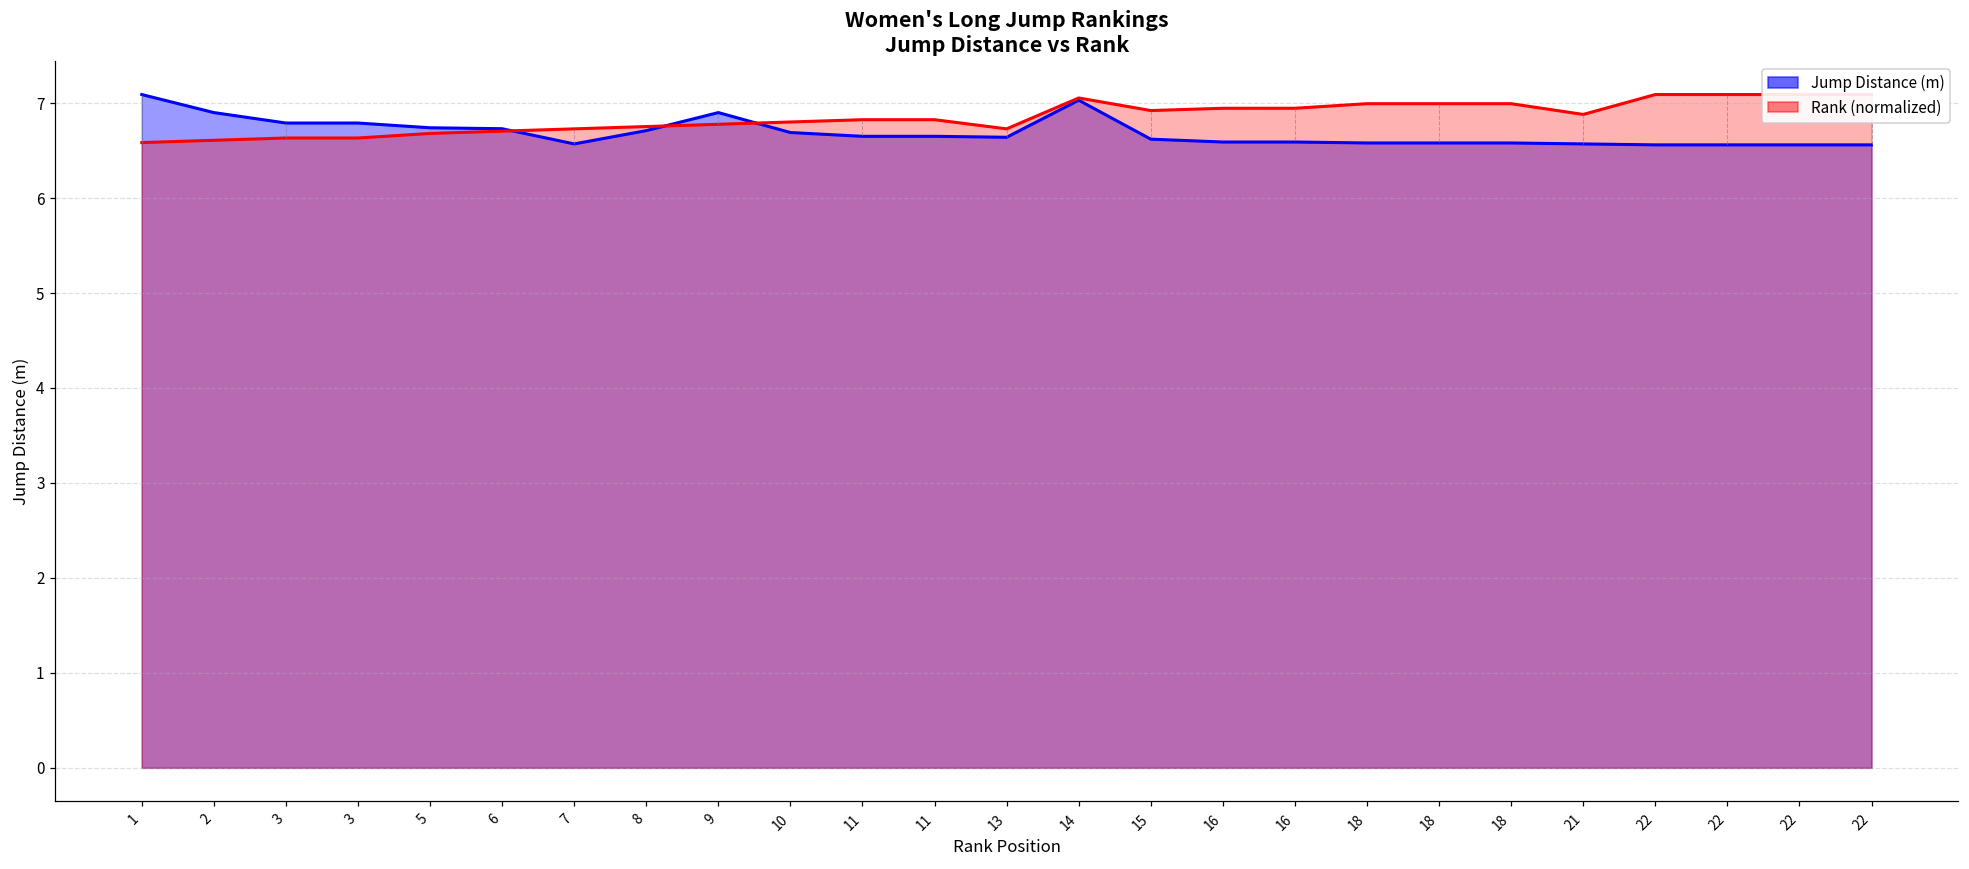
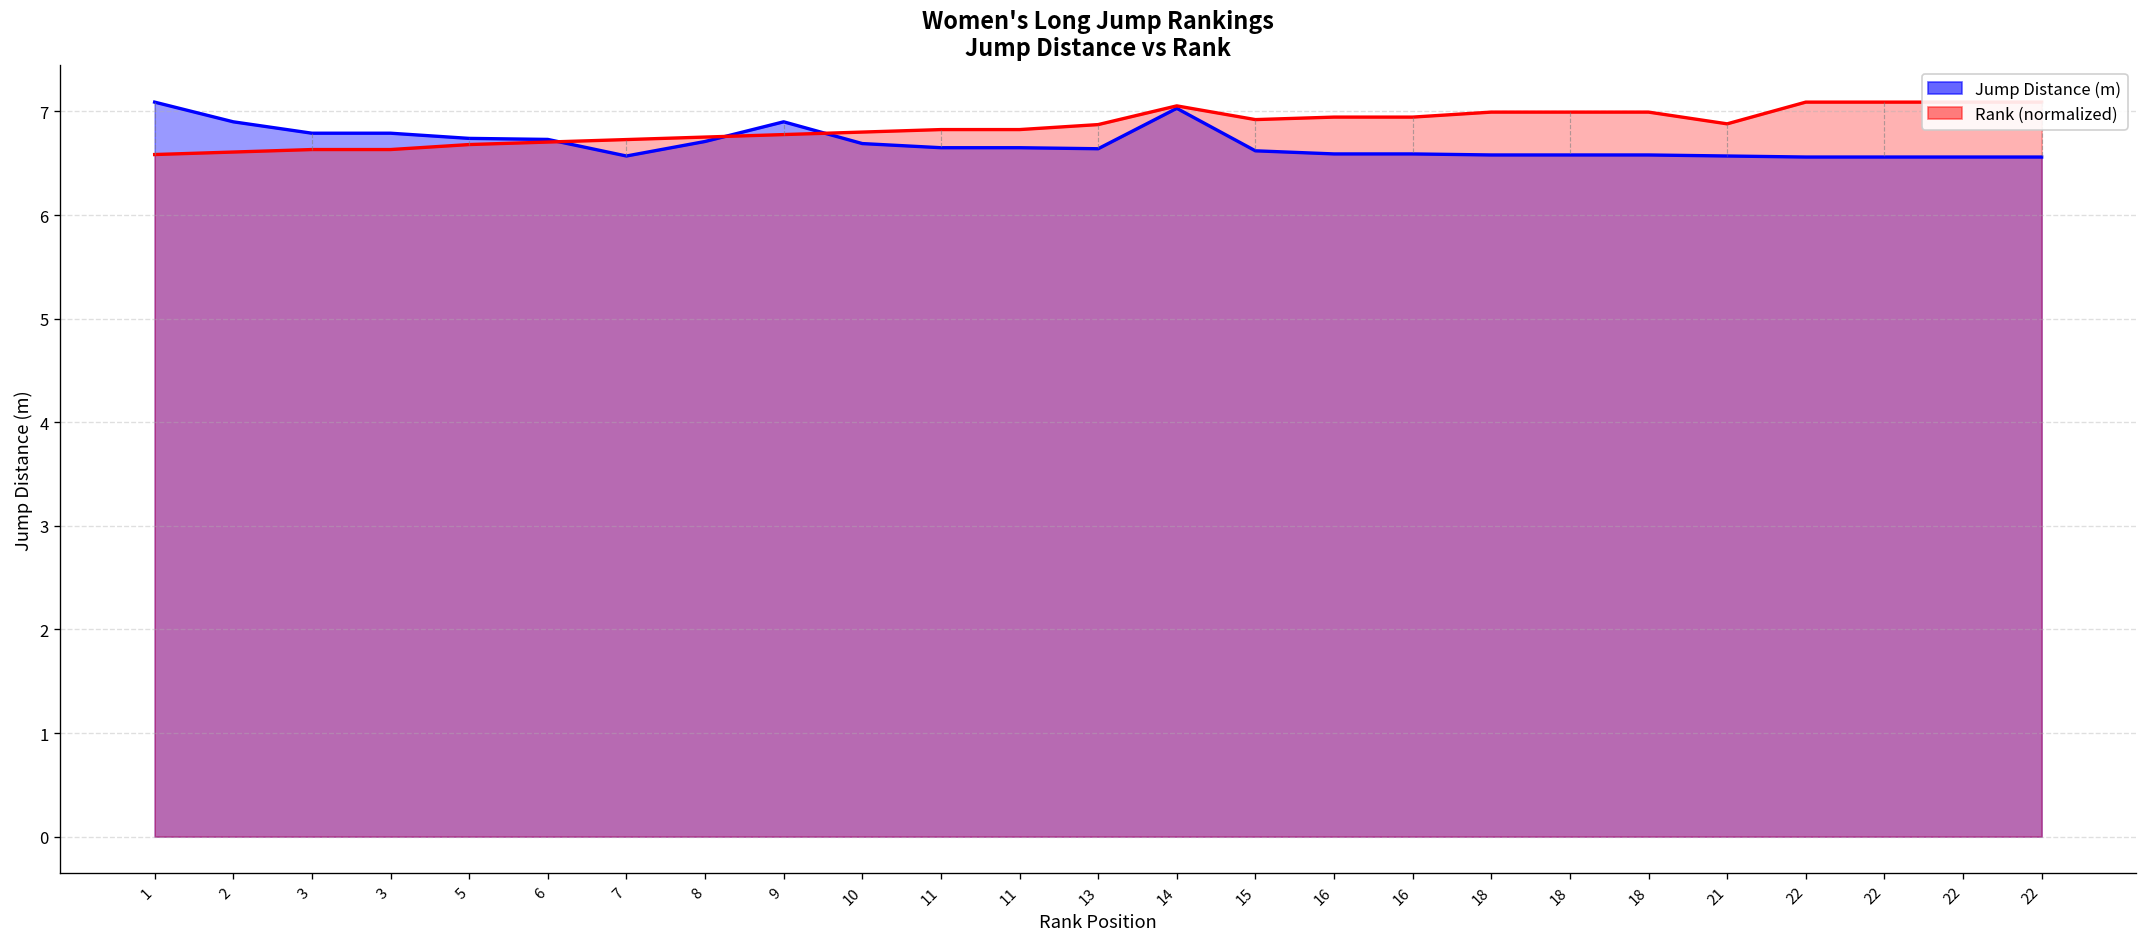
Rank (normalized), 13: 6.7 -> 6.9
